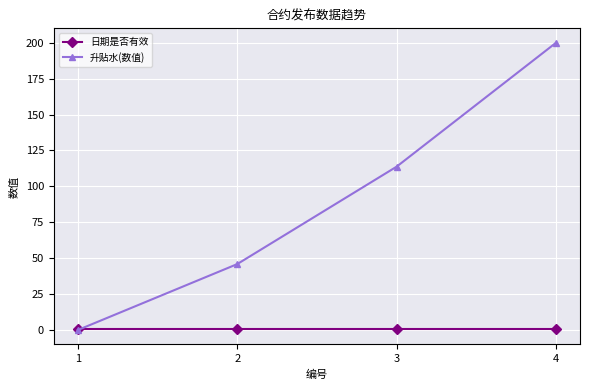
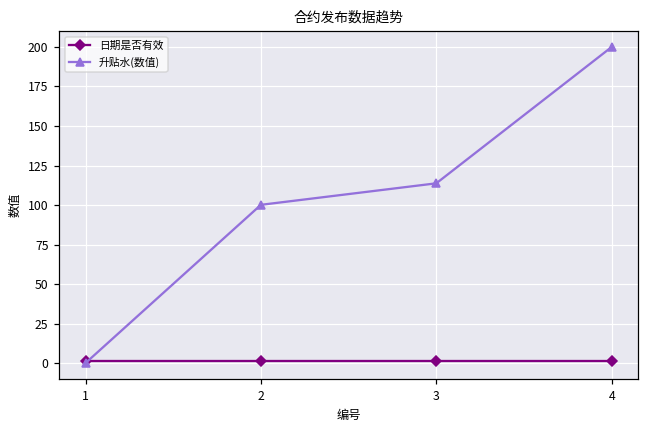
升贴水(数值), 2: 46 -> 100
